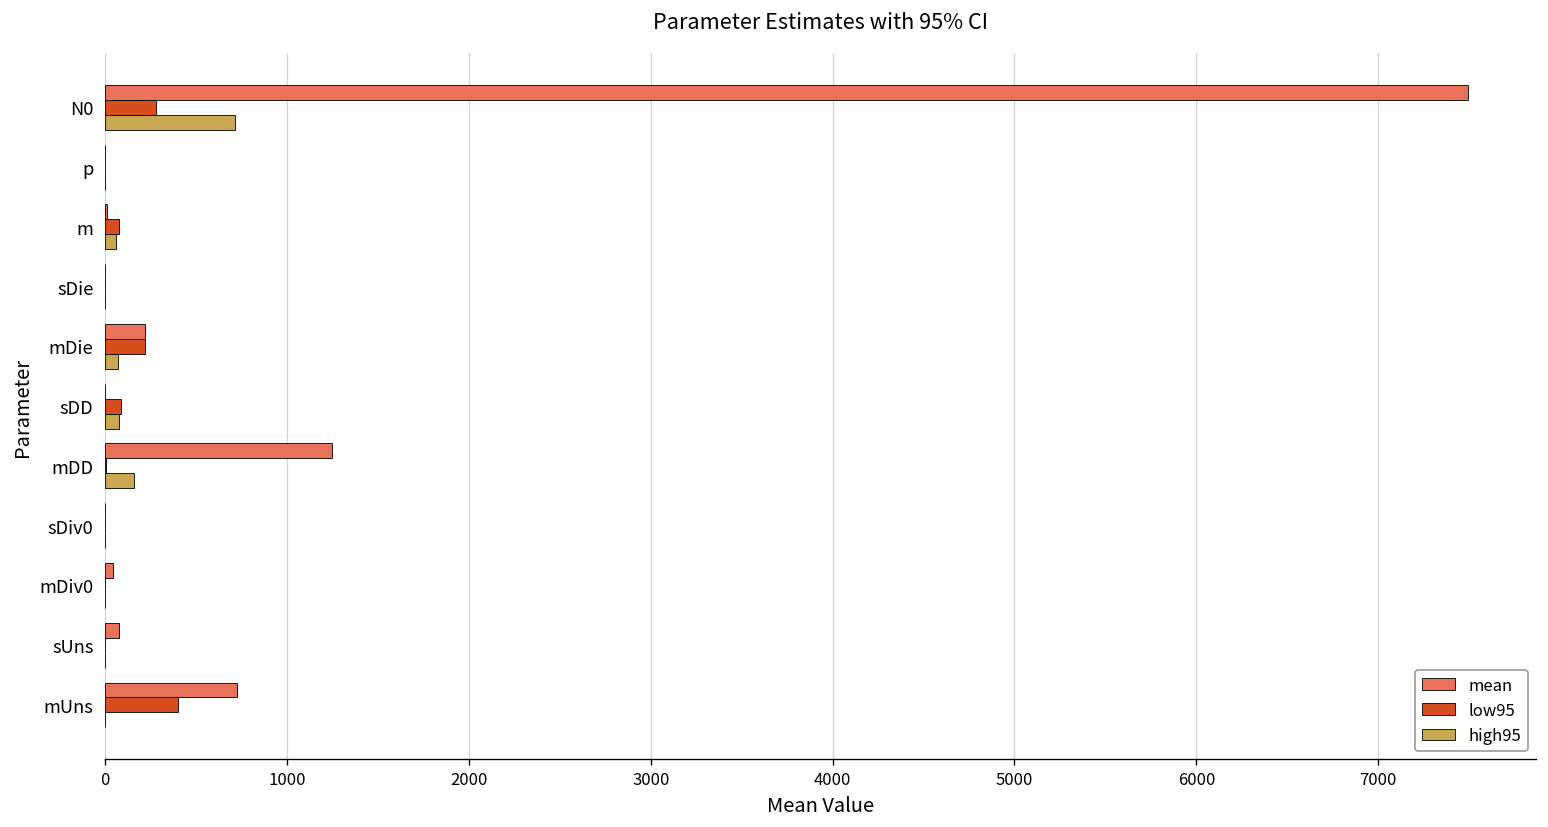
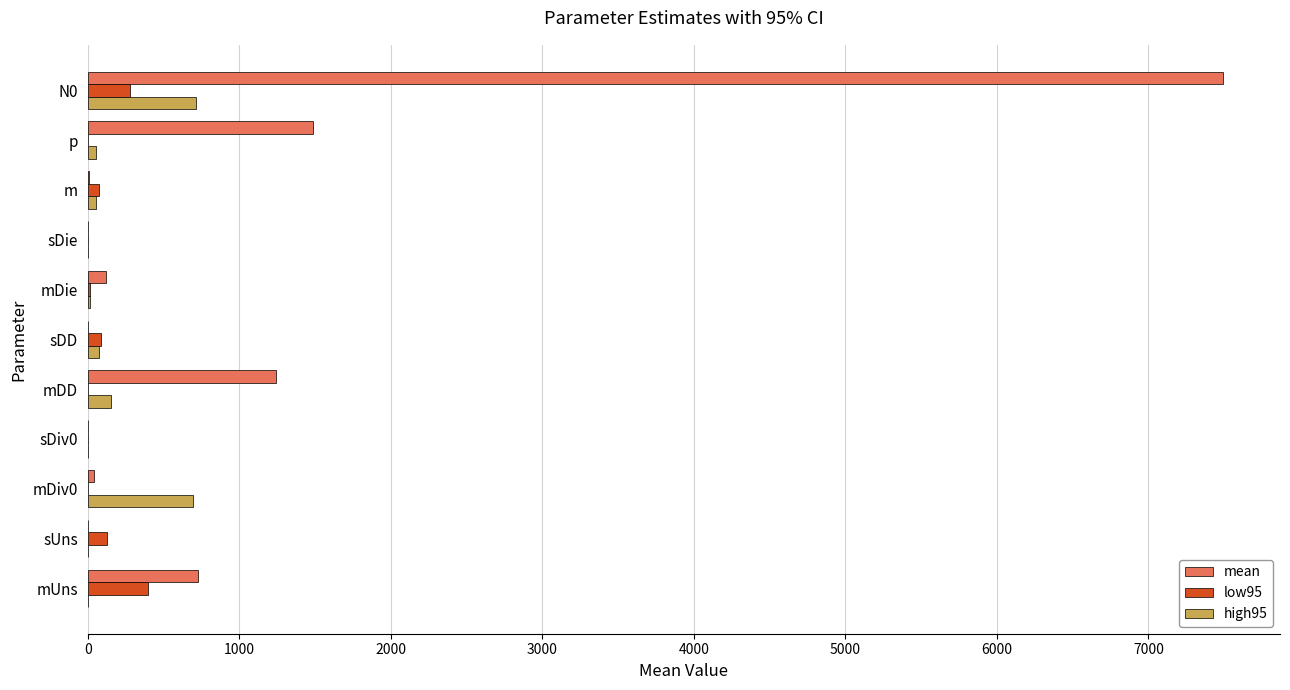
mean, p: 0 -> 1490
high95, p: 0 -> 60
mean, mDie: 220 -> 120
low95, mDie: 220 -> 10
high95, mDie: 70 -> 10
high95, mDiv0: 0 -> 700
mean, sUns: 70 -> 0
low95, sUns: 0 -> 130
